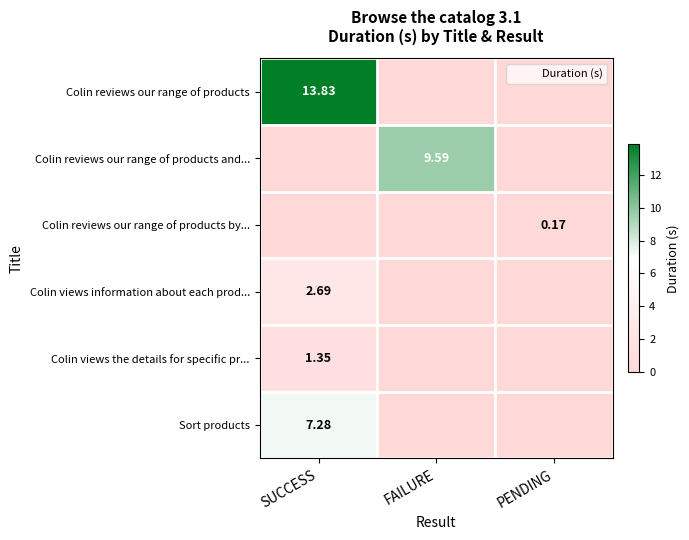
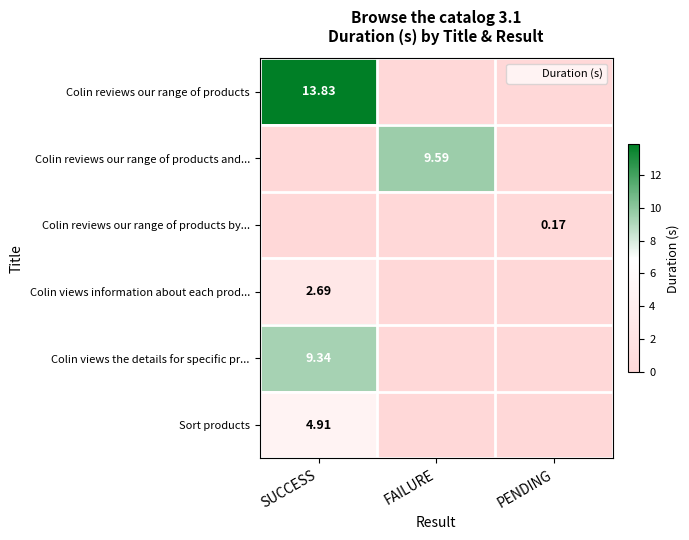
Colin views the details for specific pr..., SUCCESS: 1.35 -> 9.34
Sort products, SUCCESS: 7.28 -> 4.91
